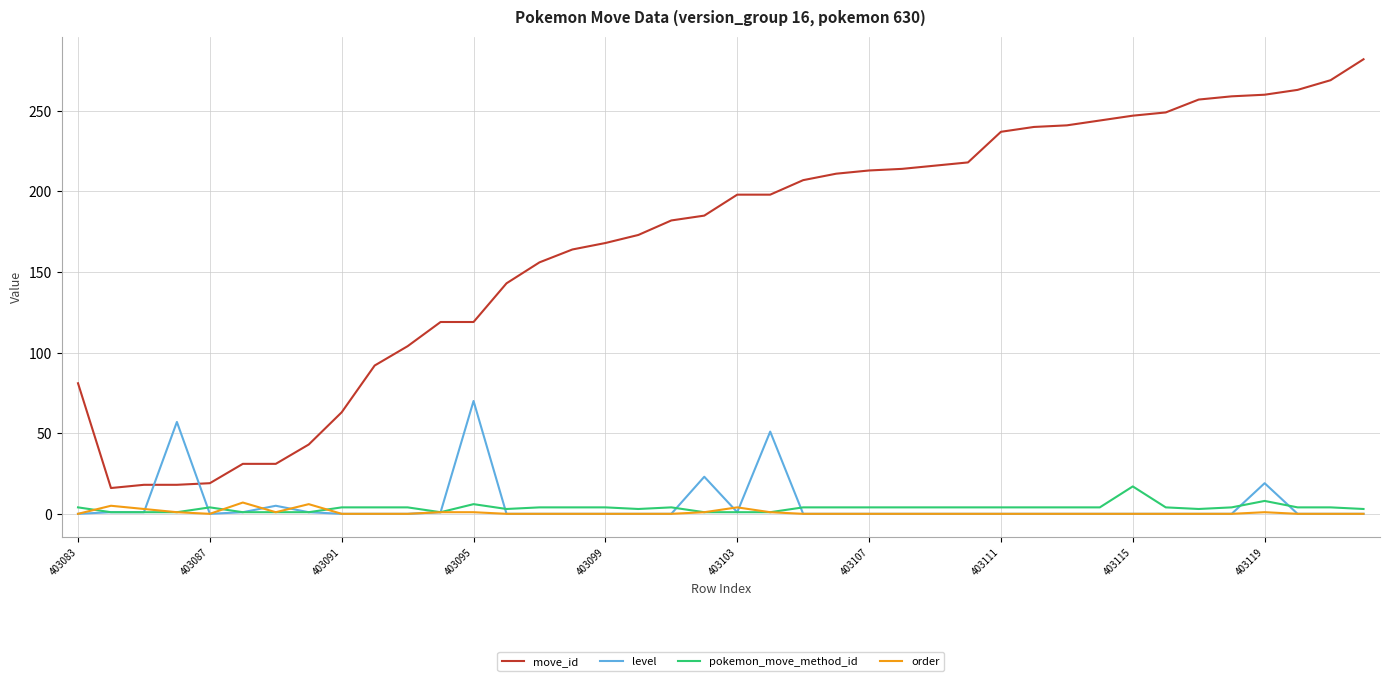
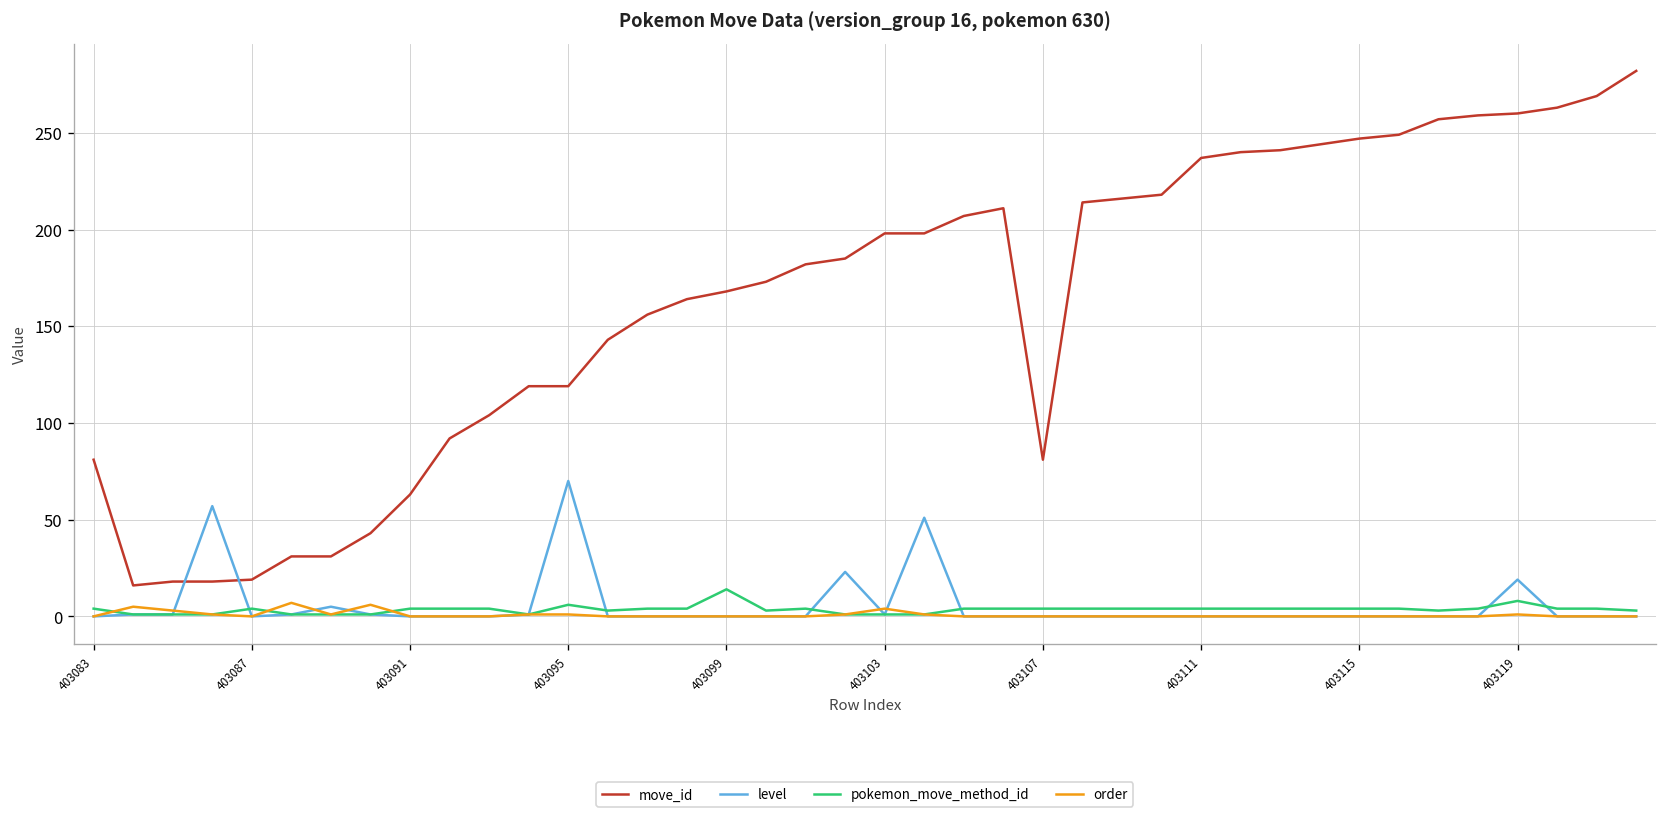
pokemon_move_method_id, 403099: 4 -> 14
move_id, 403107: 213 -> 81
pokemon_move_method_id, 403115: 17 -> 4
